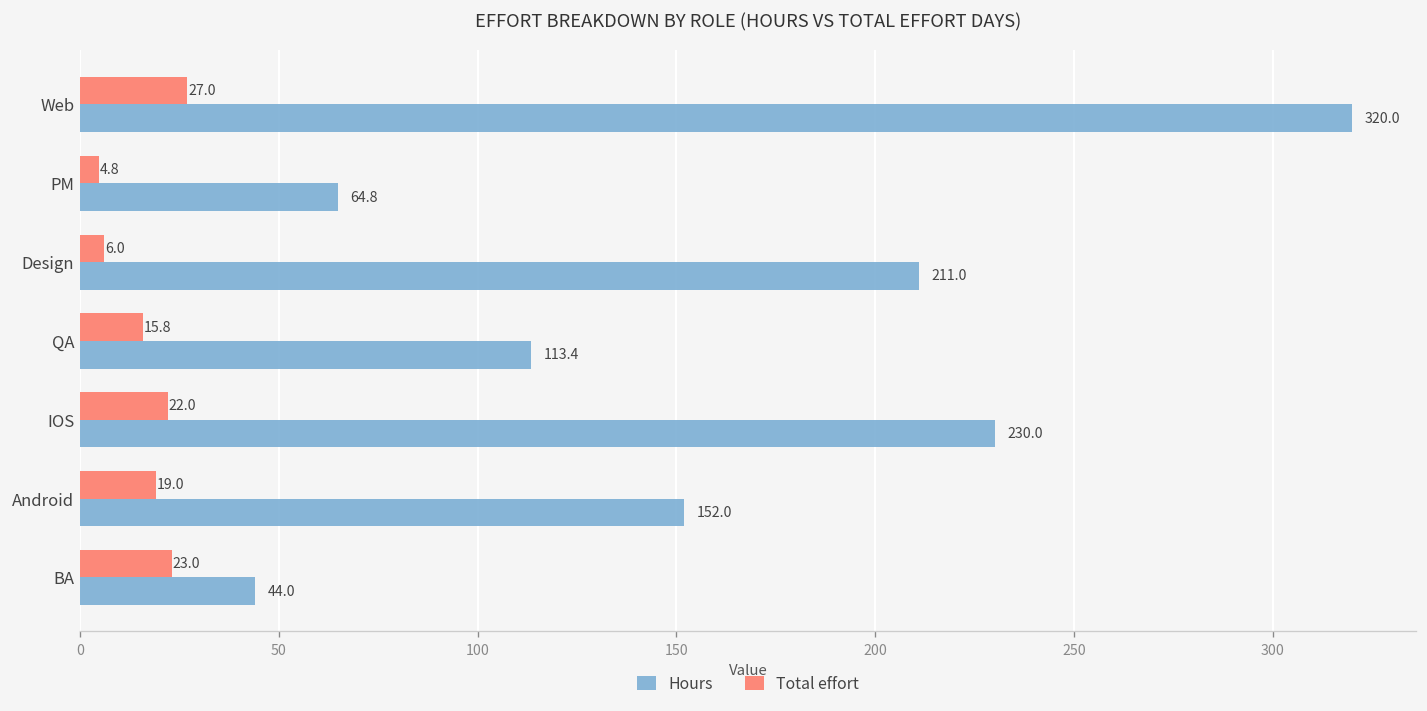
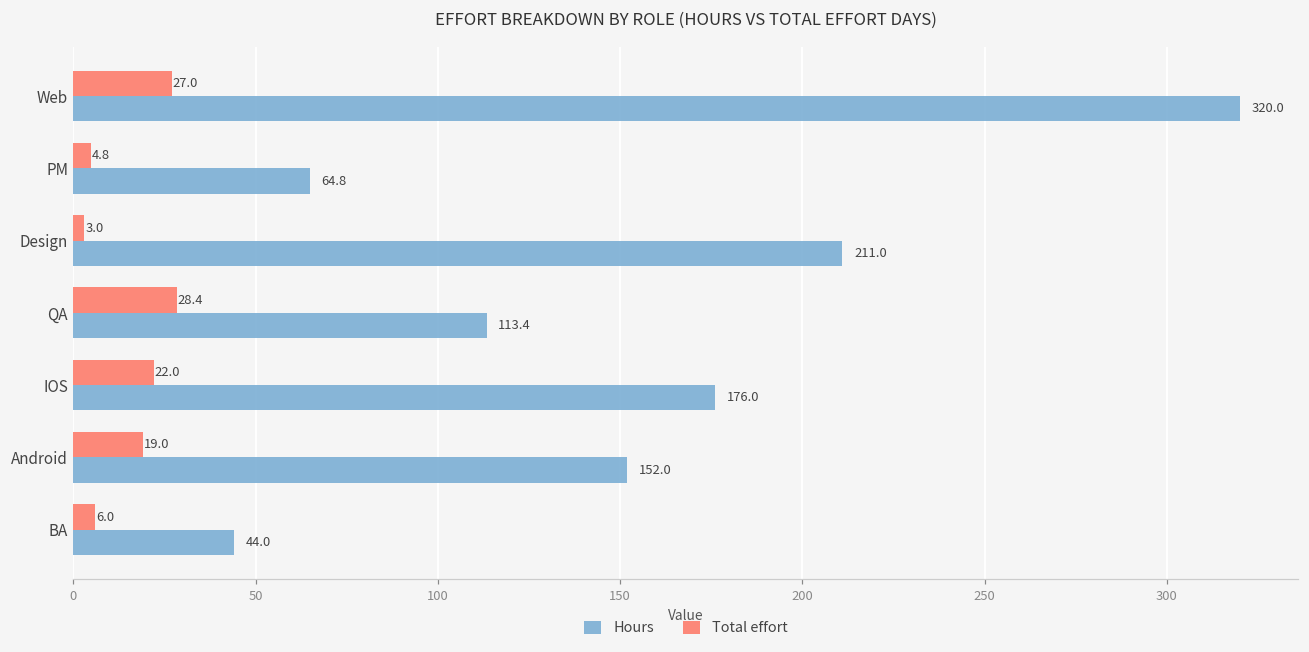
Total effort, Design: 6.0 -> 3.0
Total effort, QA: 15.8 -> 28.4
Hours, IOS: 230.0 -> 176.0
Total effort, BA: 23.0 -> 6.0
